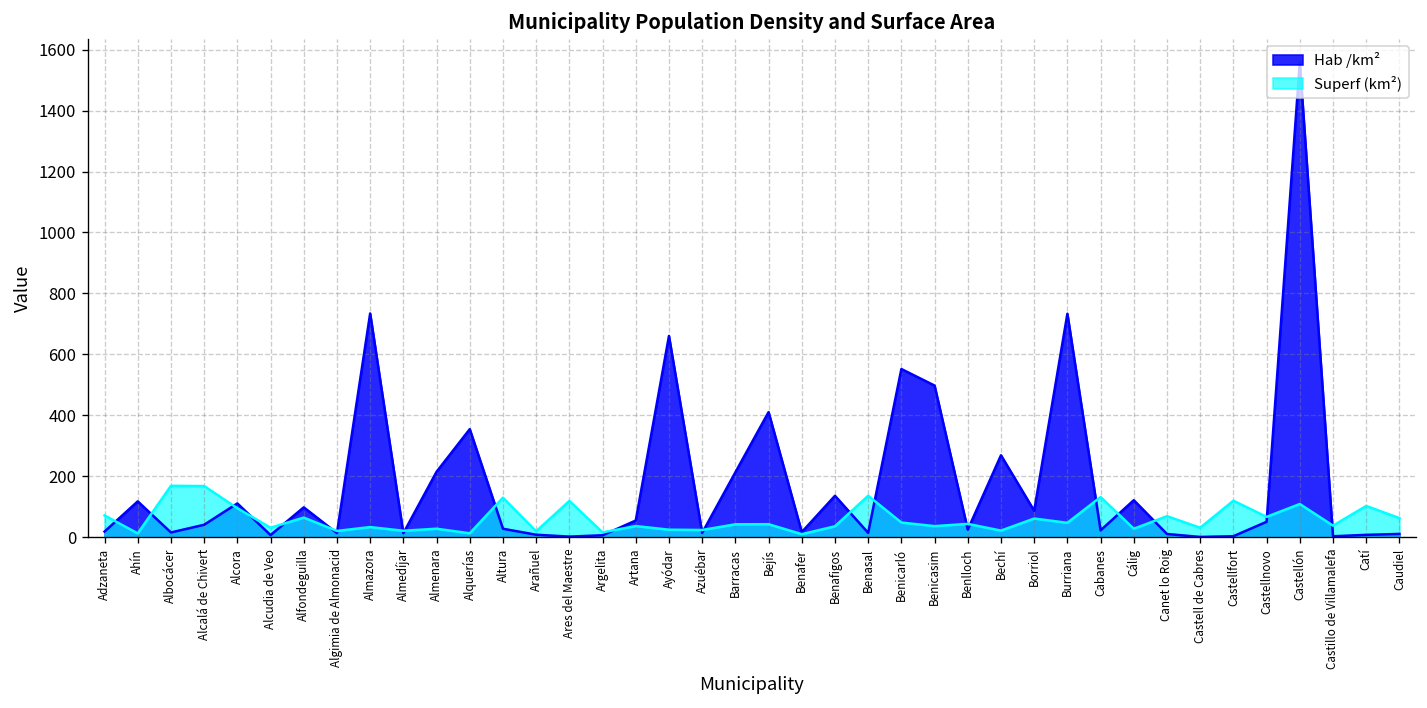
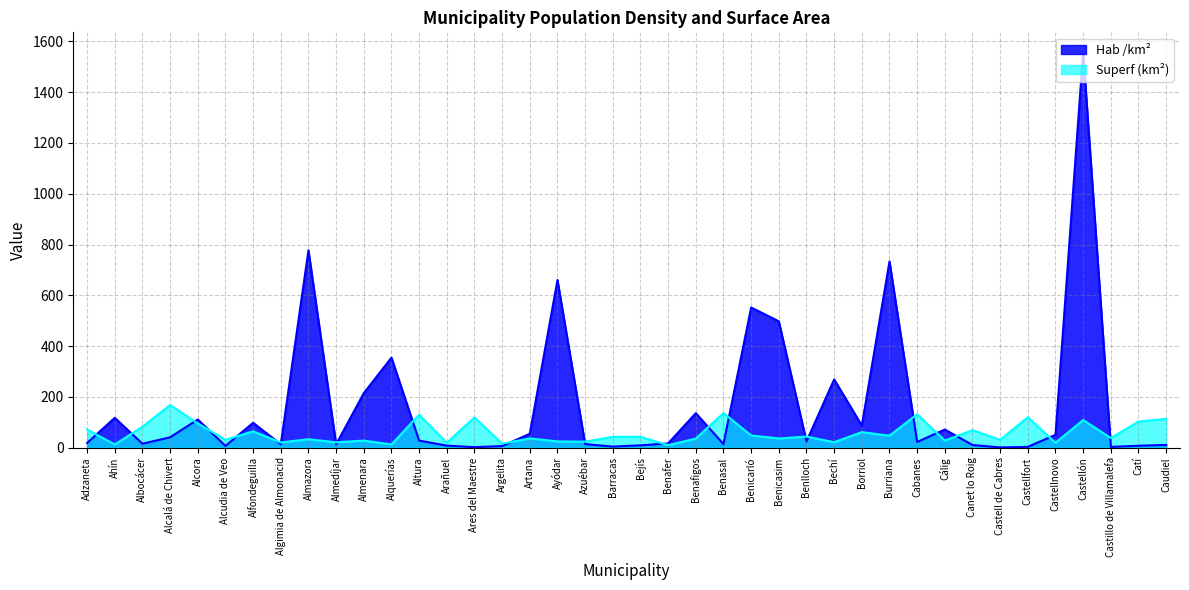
Superf (km²), Albocácer: 170 -> 80
Hab /km², Almazora: 730 -> 780
Hab /km², Barracas: 210 -> 0
Hab /km², Bejís: 410 -> 10
Hab /km², Cálig: 120 -> 70
Superf (km²), Castellnovo: 70 -> 20
Superf (km²), Caudiel: 60 -> 110
